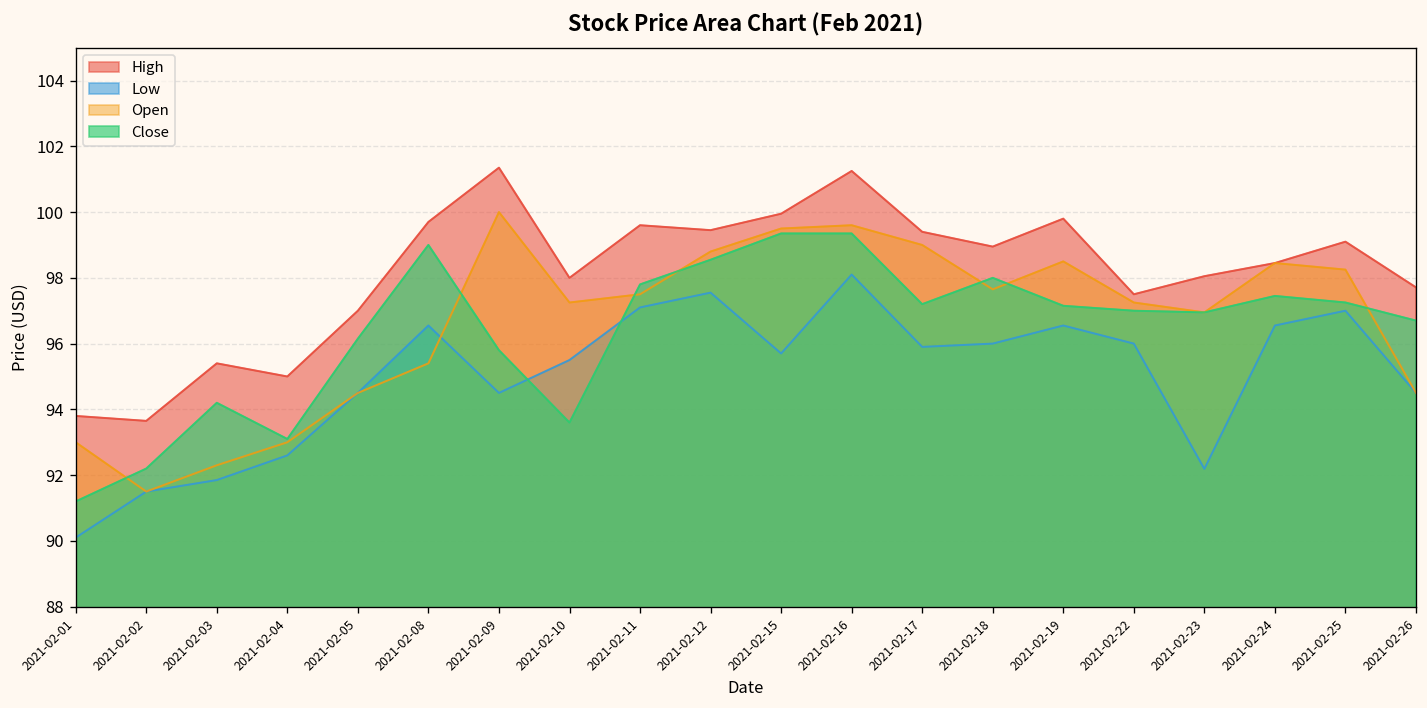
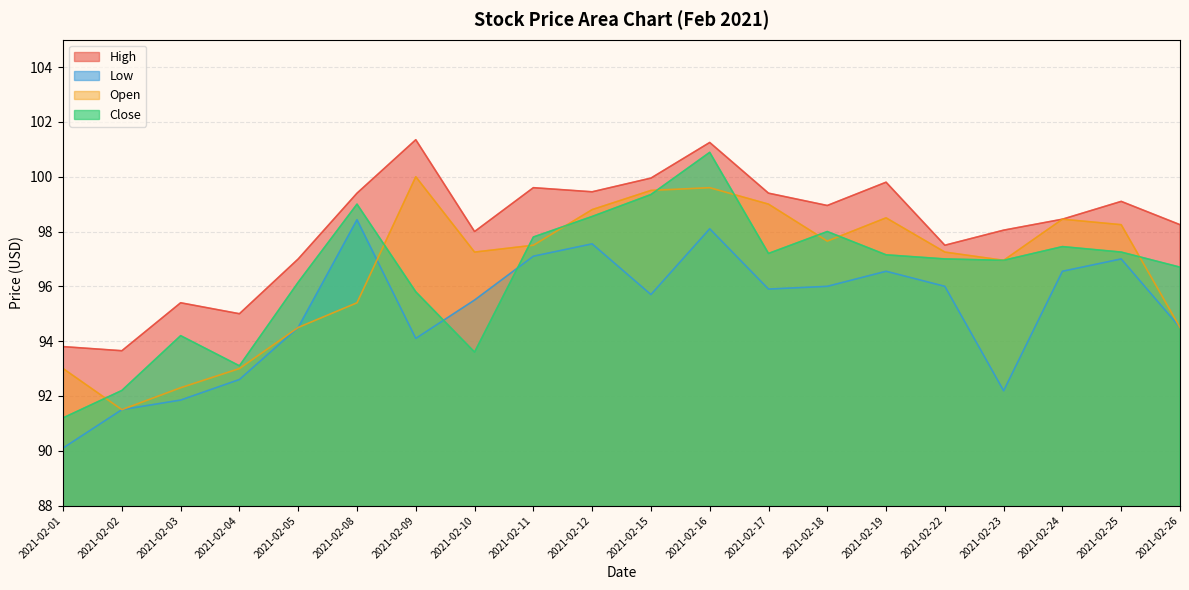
High, 2021-02-08: 99.7 -> 99.4
Low, 2021-02-08: 96.6 -> 98.4
Low, 2021-02-09: 94.5 -> 94.1
Close, 2021-02-16: 99.4 -> 100.9
High, 2021-02-26: 97.7 -> 98.3
